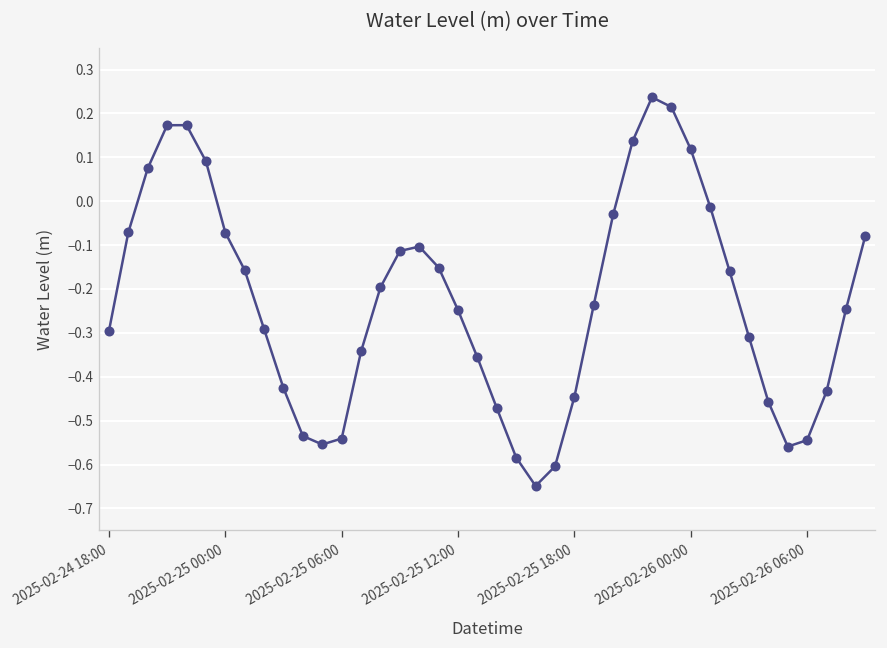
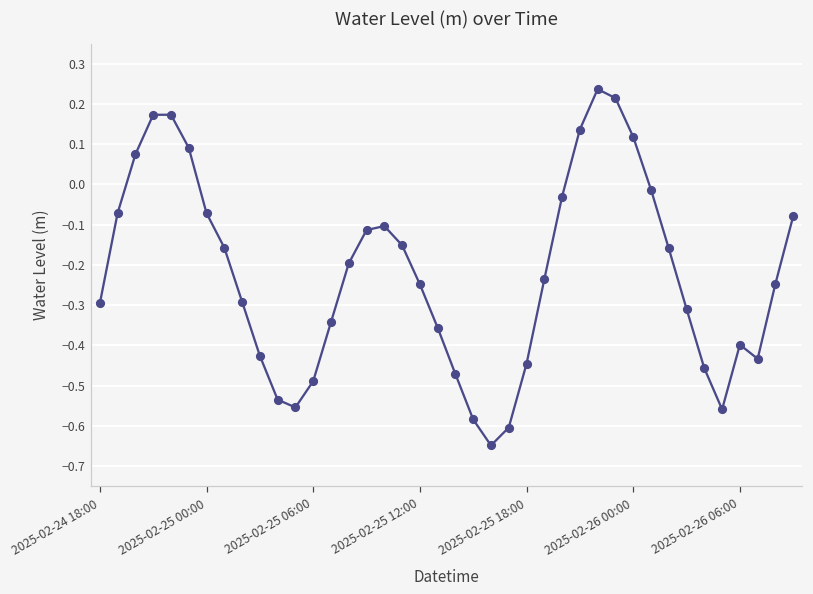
2025-02-25 06:00: -0.54 -> -0.49
2025-02-26 06:00: -0.54 -> -0.40
